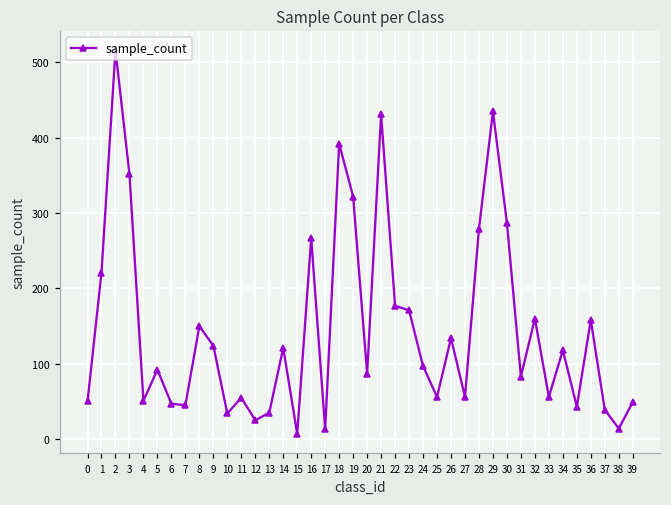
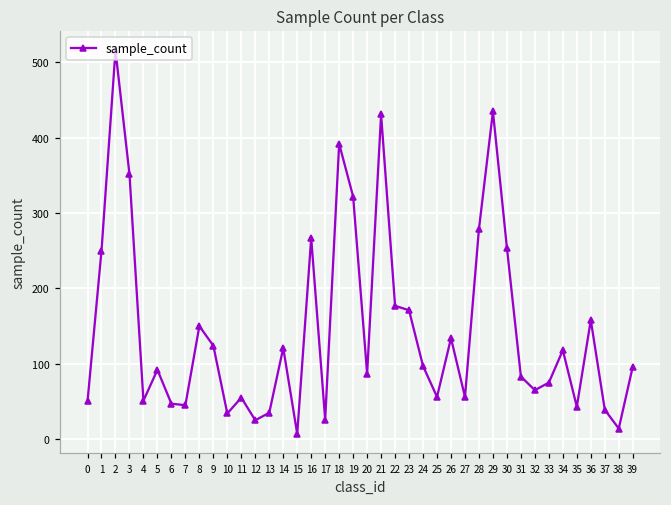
1: 220 -> 250
17: 10 -> 30
30: 290 -> 250
32: 160 -> 70
33: 60 -> 80
39: 50 -> 100
